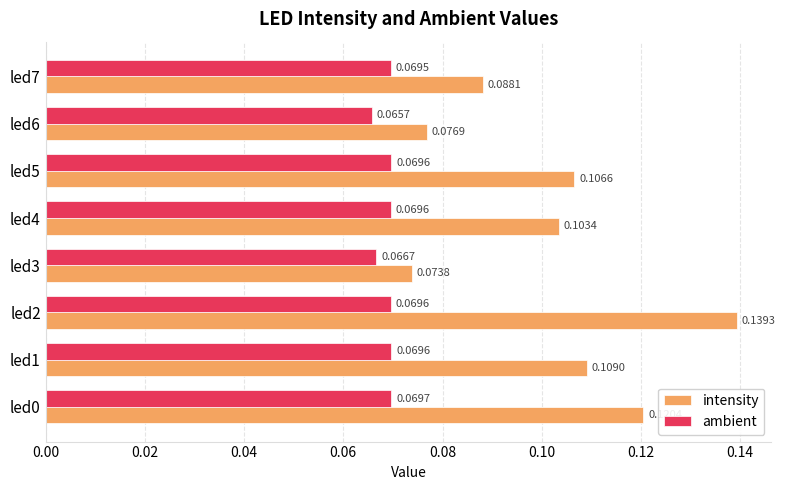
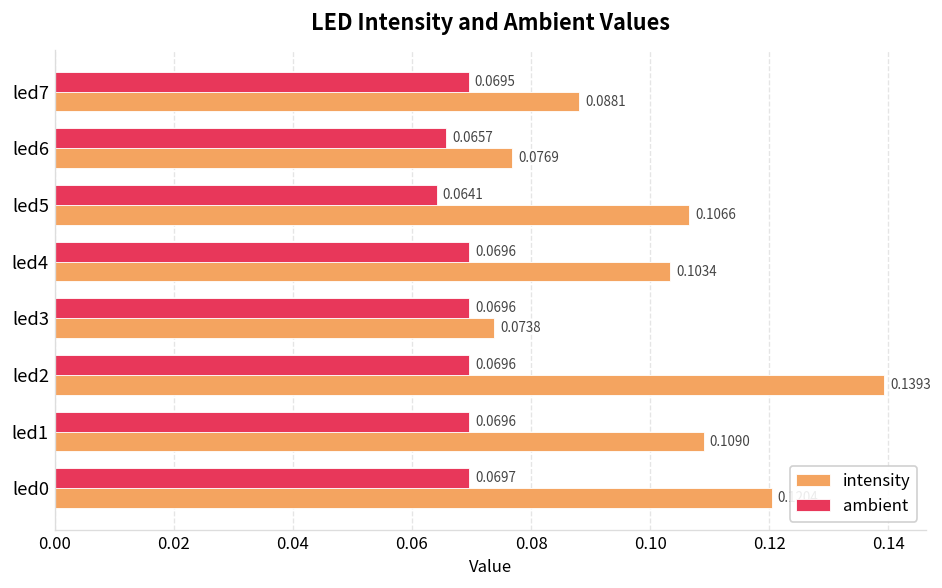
ambient, led5: 0.0696 -> 0.0641
ambient, led3: 0.0667 -> 0.0696
